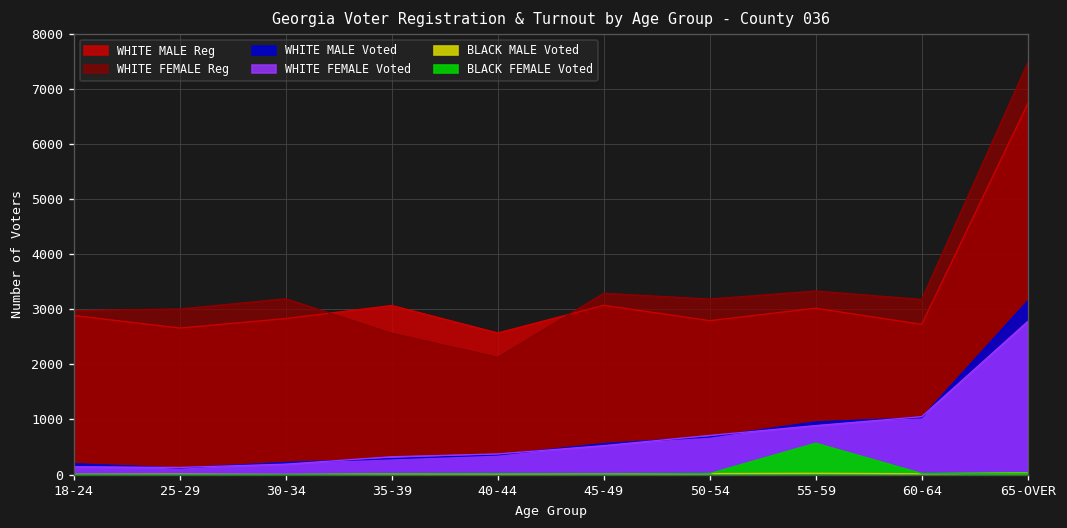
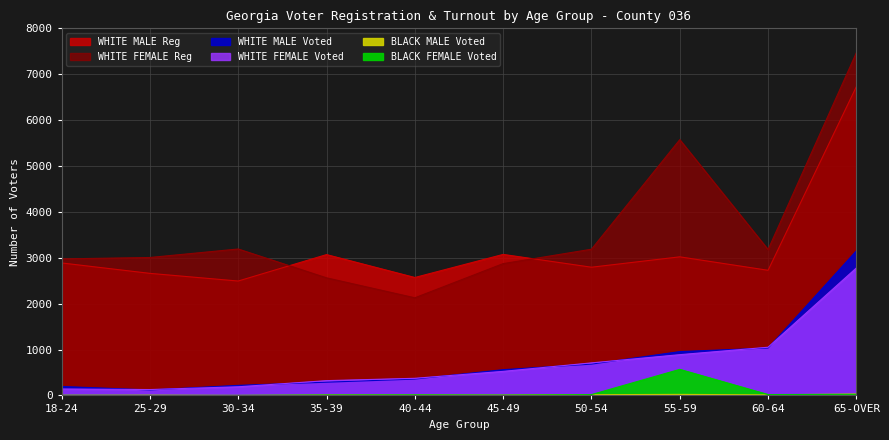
WHITE MALE Reg, 30-34: 2800 -> 2500
WHITE FEMALE Reg, 45-49: 3300 -> 2900
WHITE FEMALE Reg, 55-59: 3300 -> 5600
